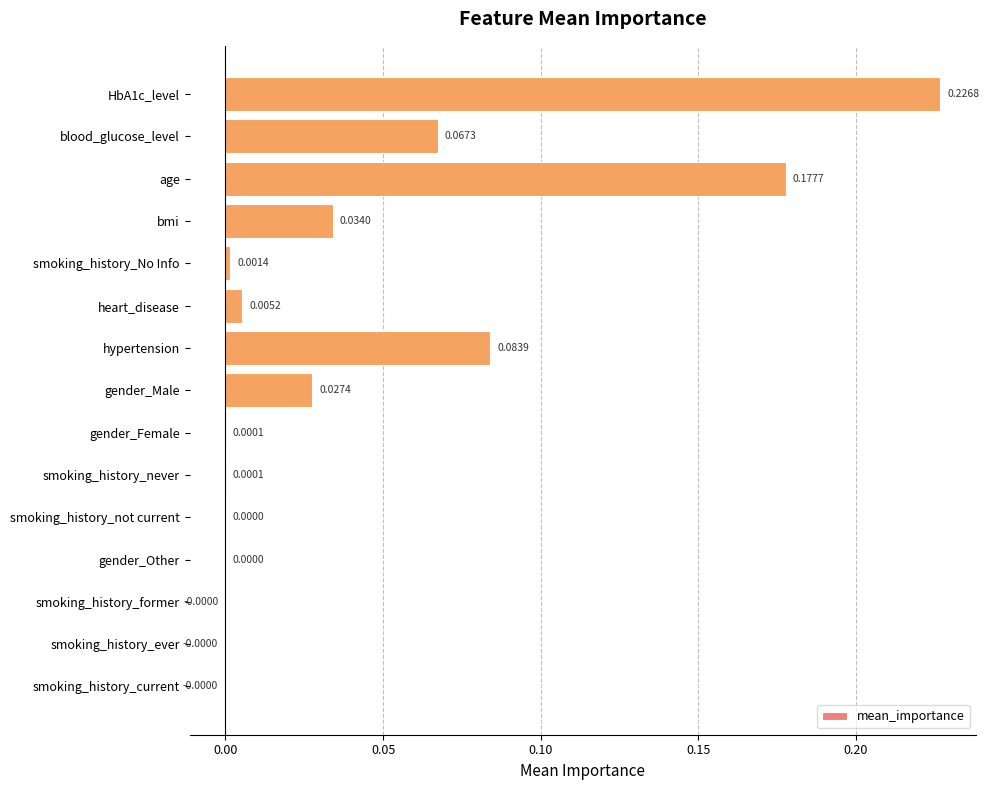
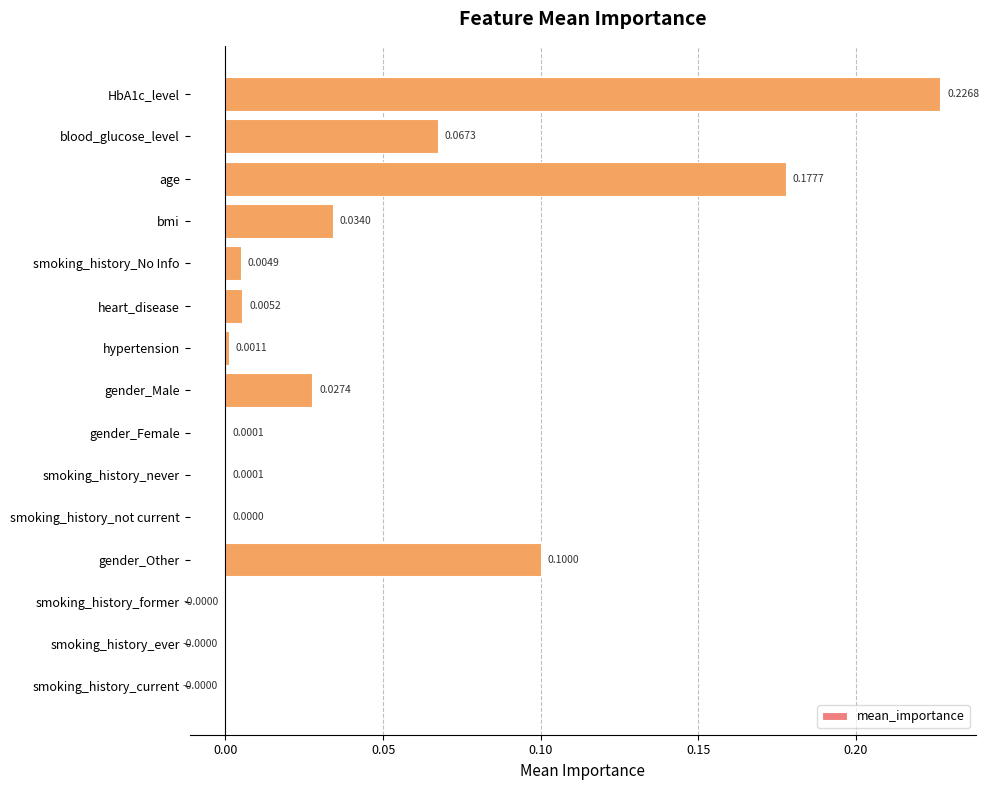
smoking_history_No Info: 0.0014 -> 0.0049
hypertension: 0.0839 -> 0.0011
gender_Other: 0.0000 -> 0.1000
